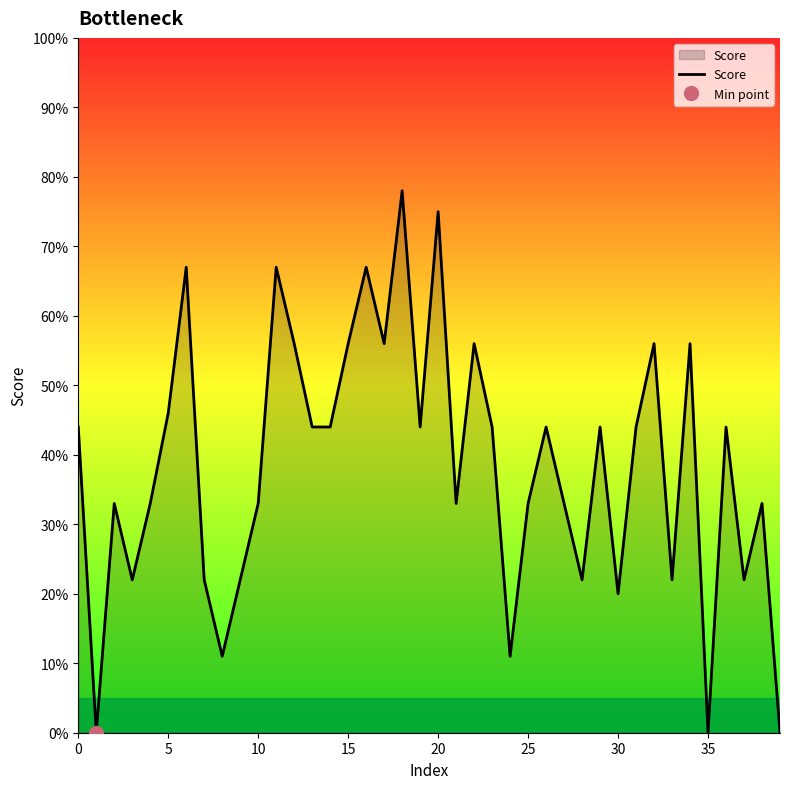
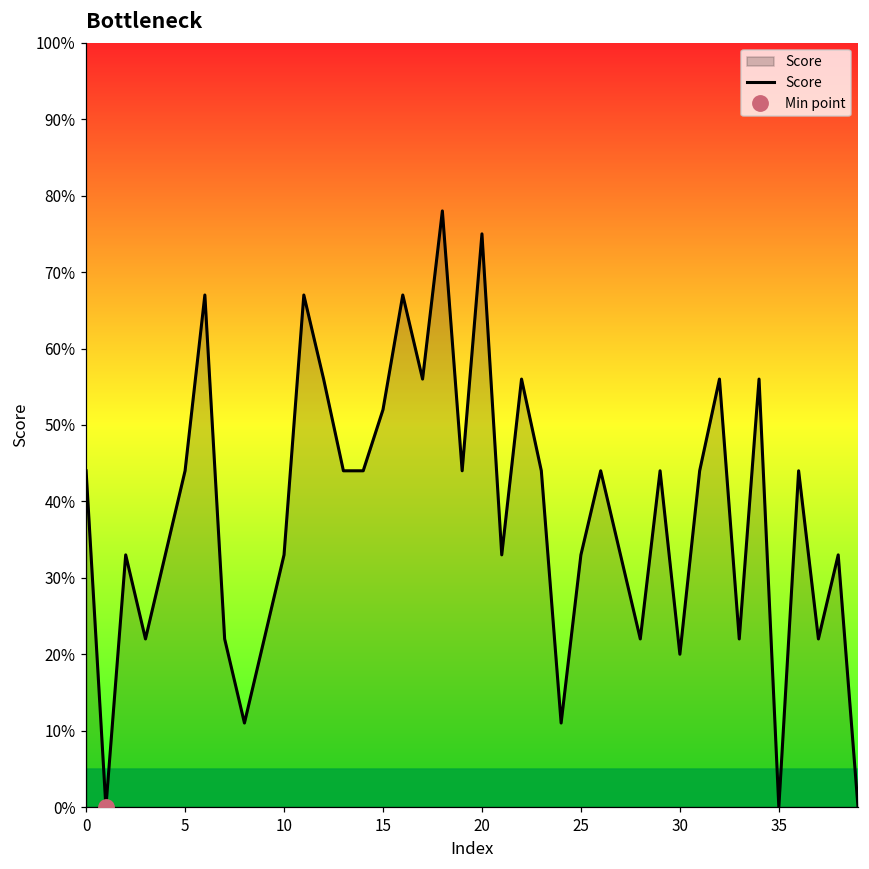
Score, 5: 46% -> 44%
Score, 15: 56% -> 52%
